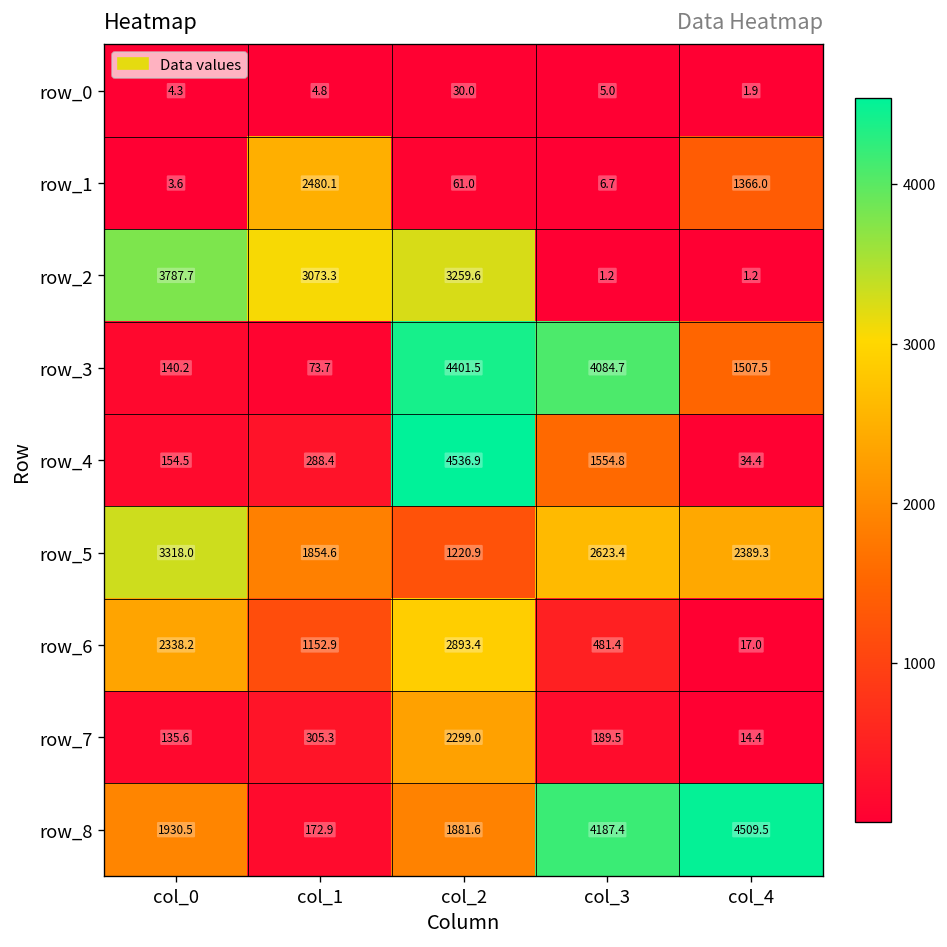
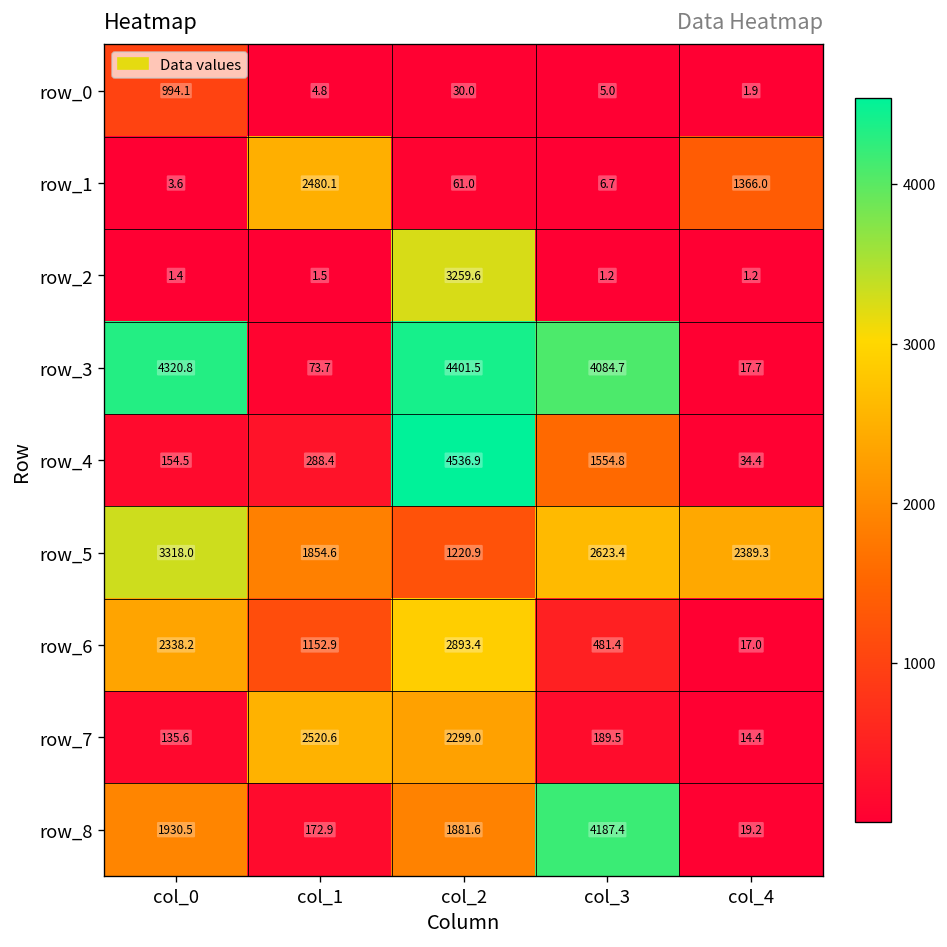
row_0, col_0: 4.3 -> 994.1
row_2, col_0: 3787.7 -> 1.4
row_2, col_1: 3073.3 -> 1.5
row_3, col_0: 140.2 -> 4320.8
row_3, col_4: 1507.5 -> 17.7
row_7, col_1: 305.3 -> 2520.6
row_8, col_4: 4509.5 -> 19.2
